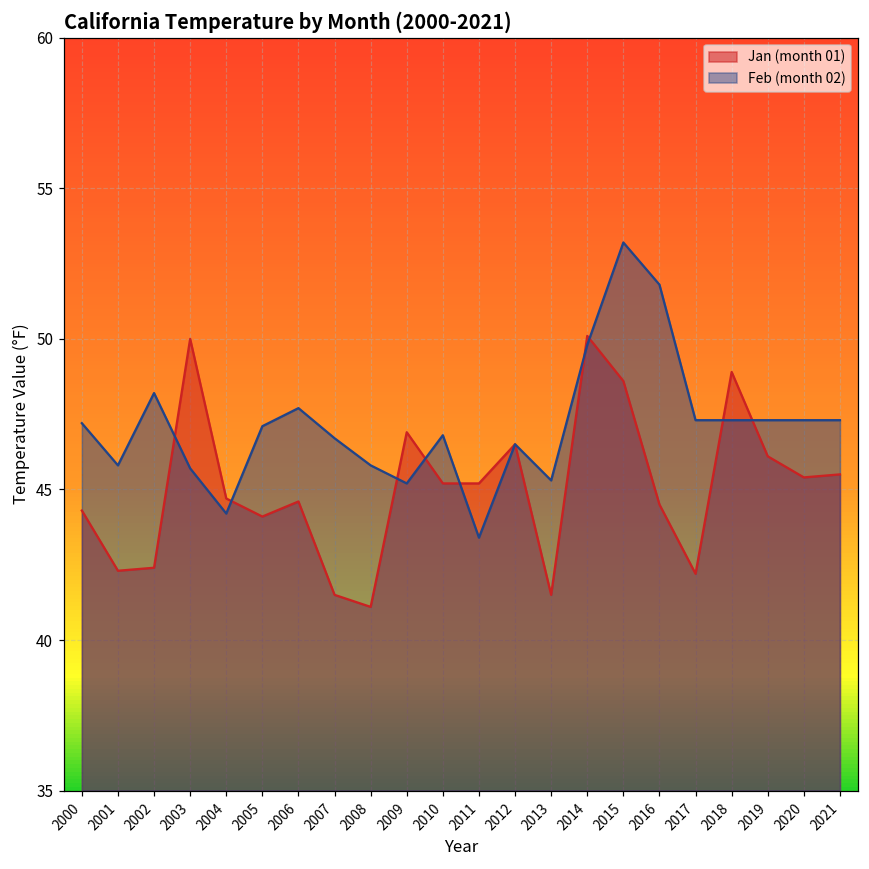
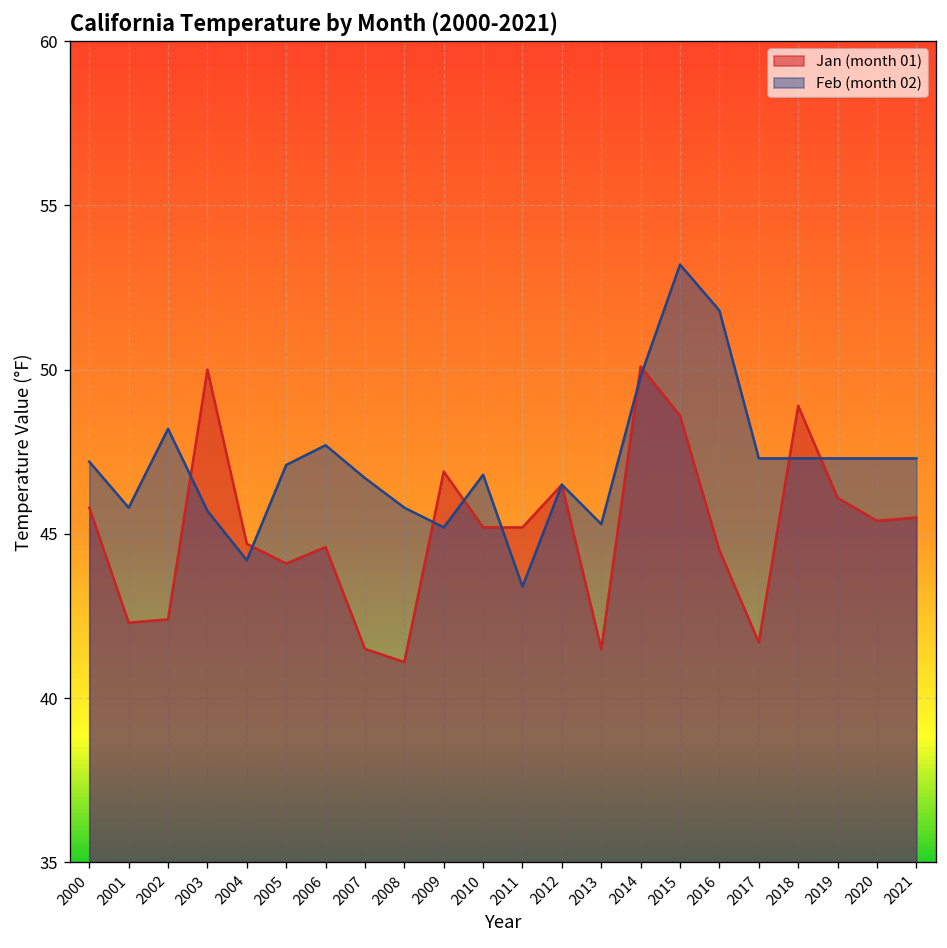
Jan (month 01), 2000: 44.3 -> 45.8
Jan (month 01), 2017: 42.2 -> 41.7
